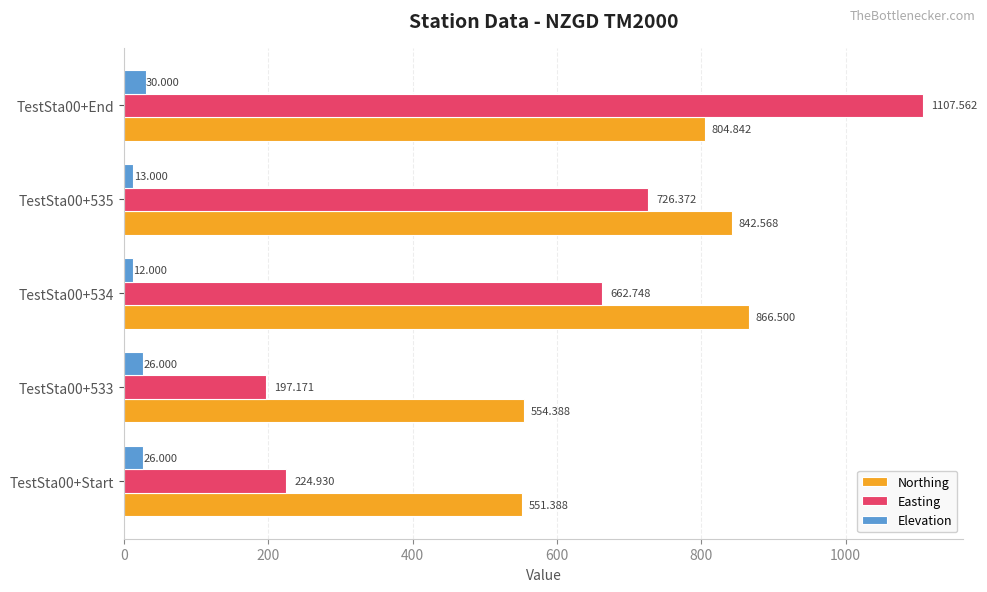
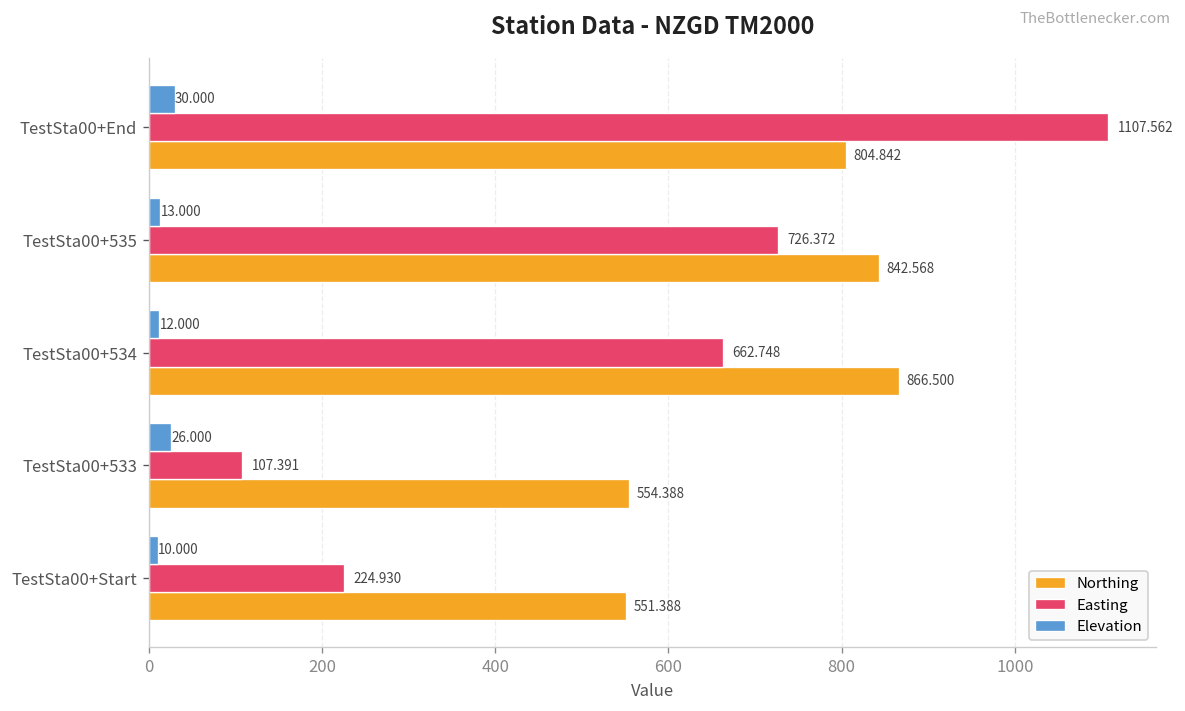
Easting, TestSta00+533: 197.171 -> 107.391
Elevation, TestSta00+Start: 26.000 -> 10.000
